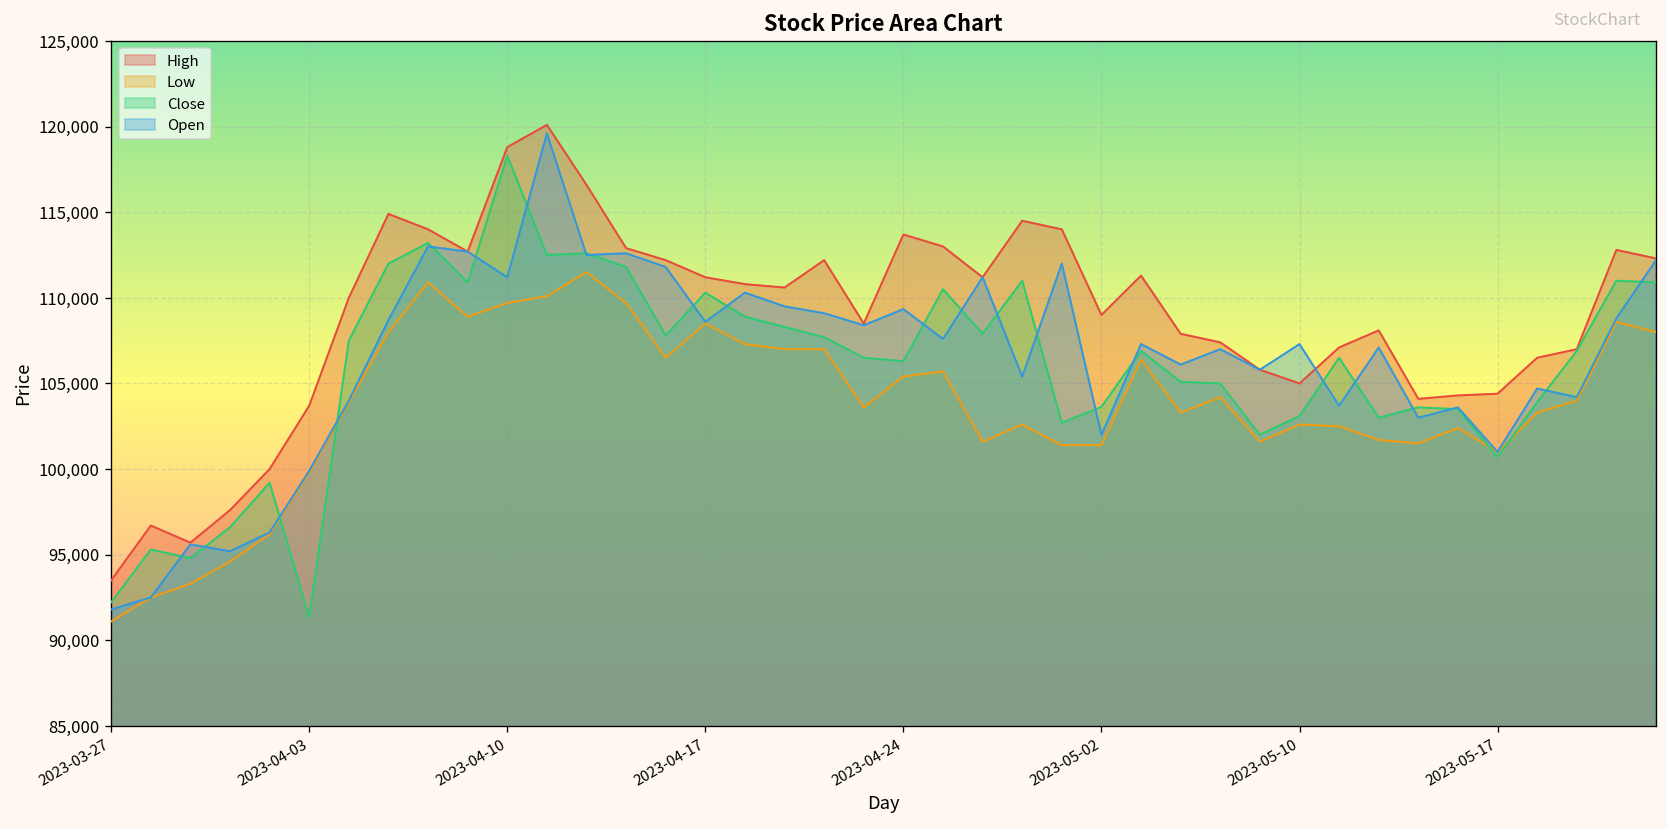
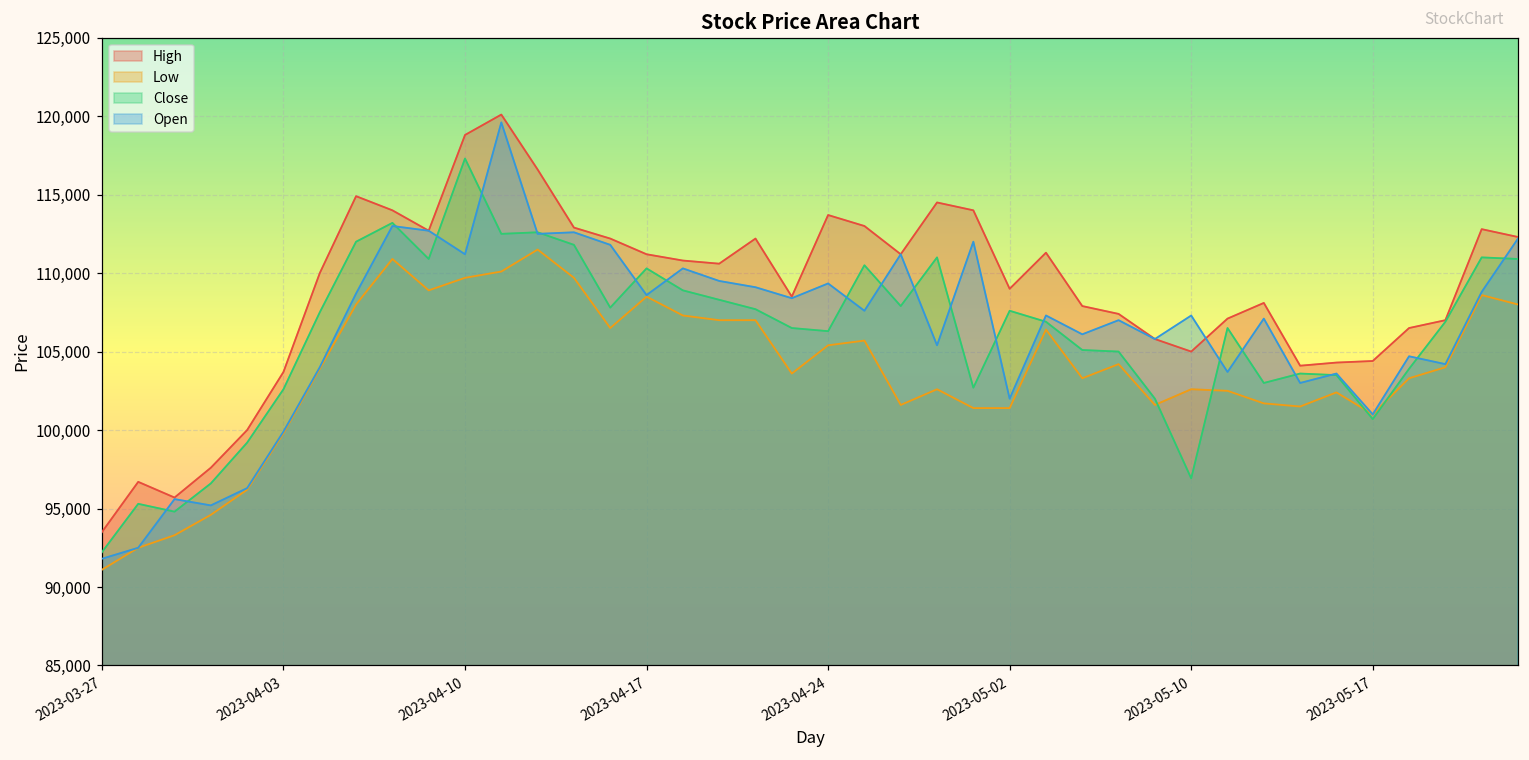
Close, 2023-04-03: 91,400 -> 102,600
Close, 2023-04-10: 118,300 -> 117,300
Close, 2023-05-02: 103,600 -> 107,600
Close, 2023-05-10: 103,100 -> 96,900
